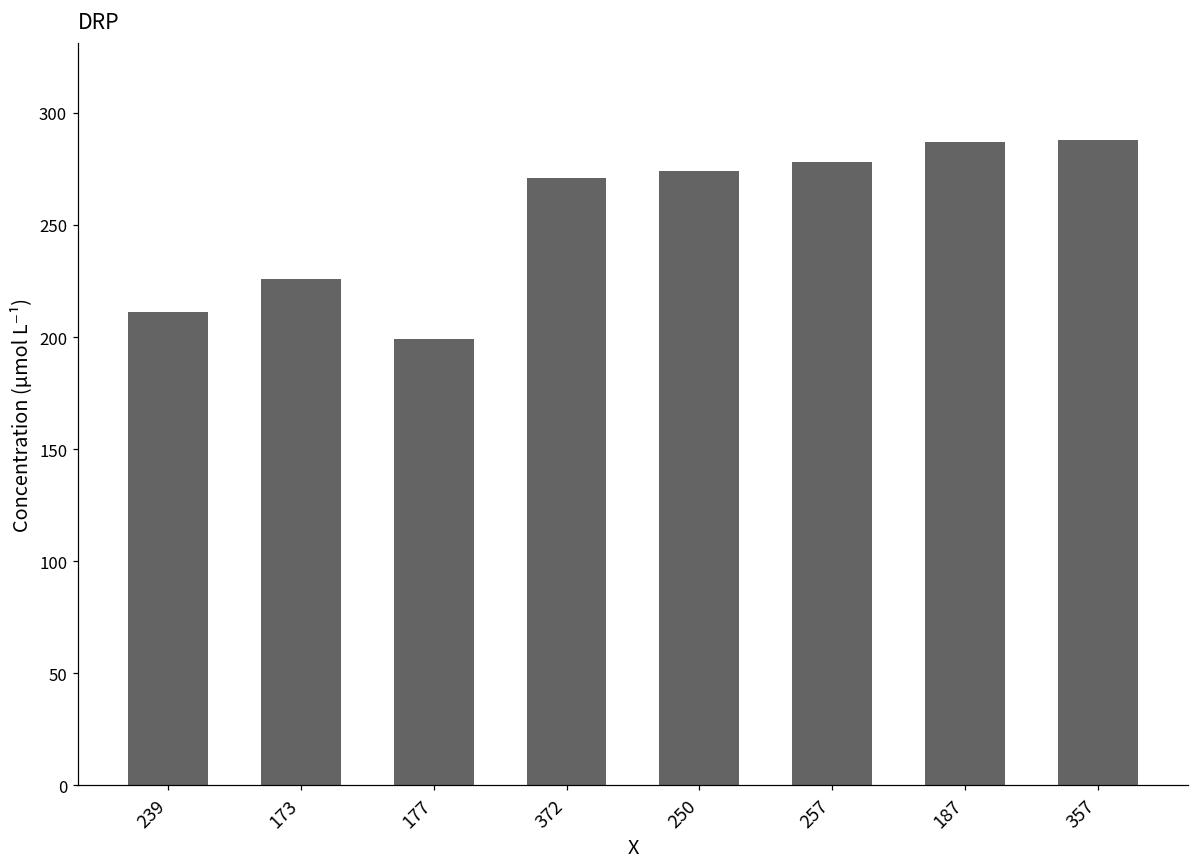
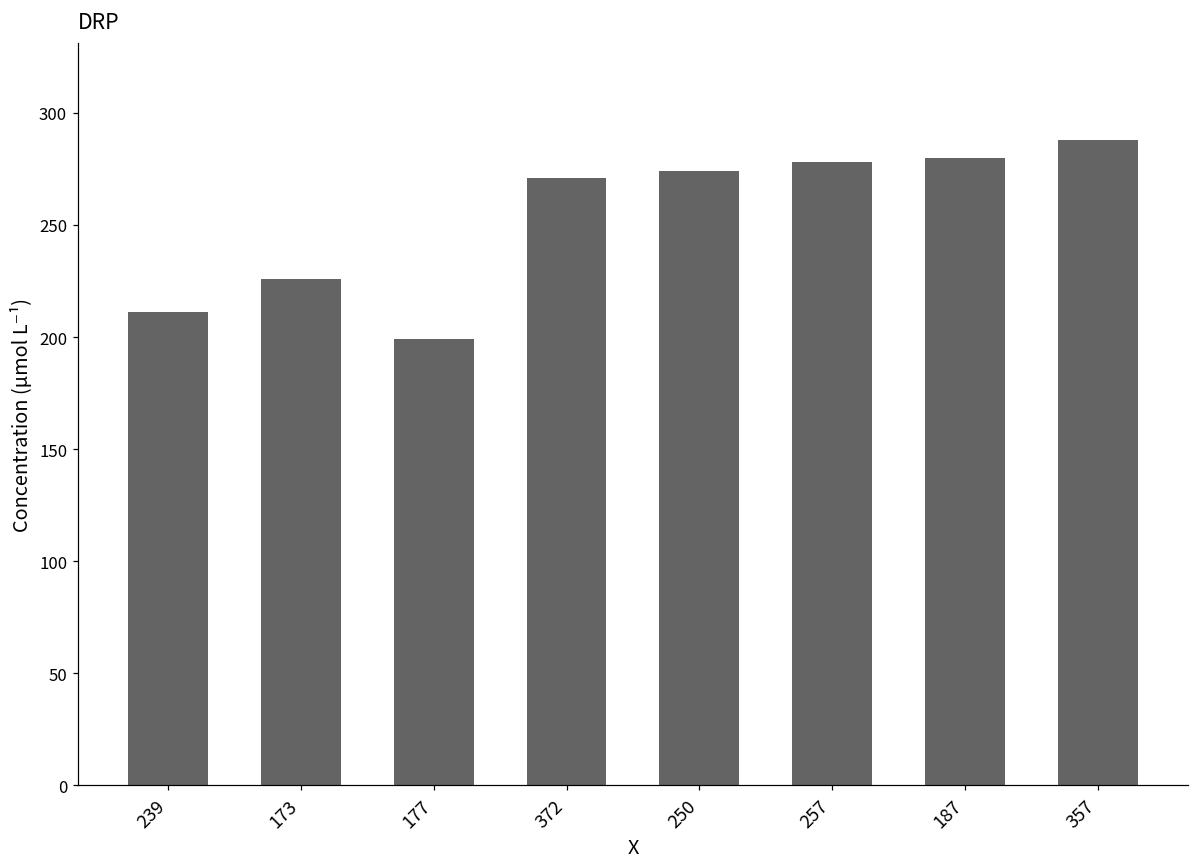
187: 287 -> 280
